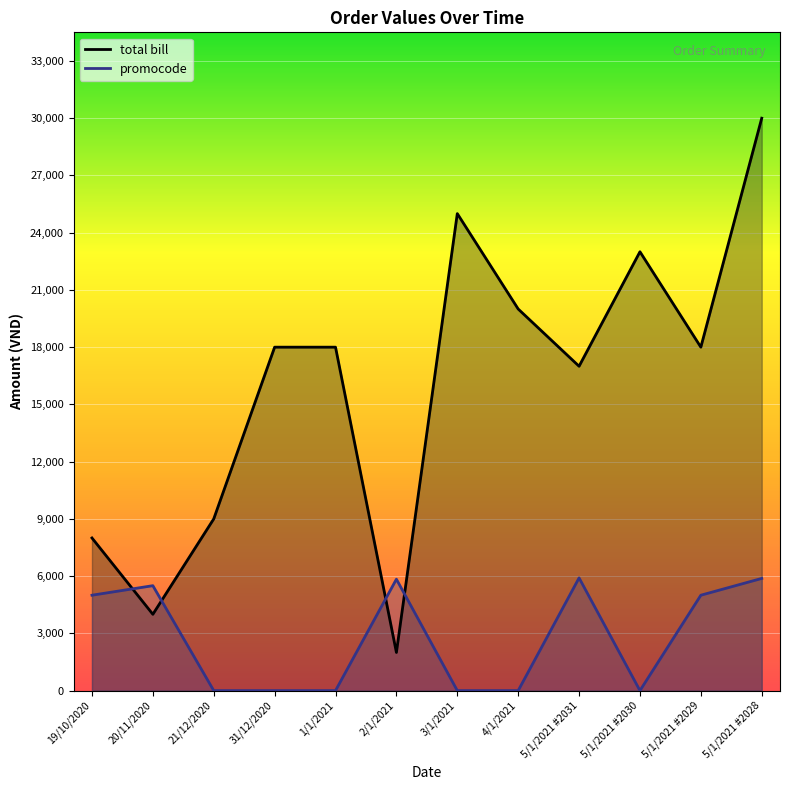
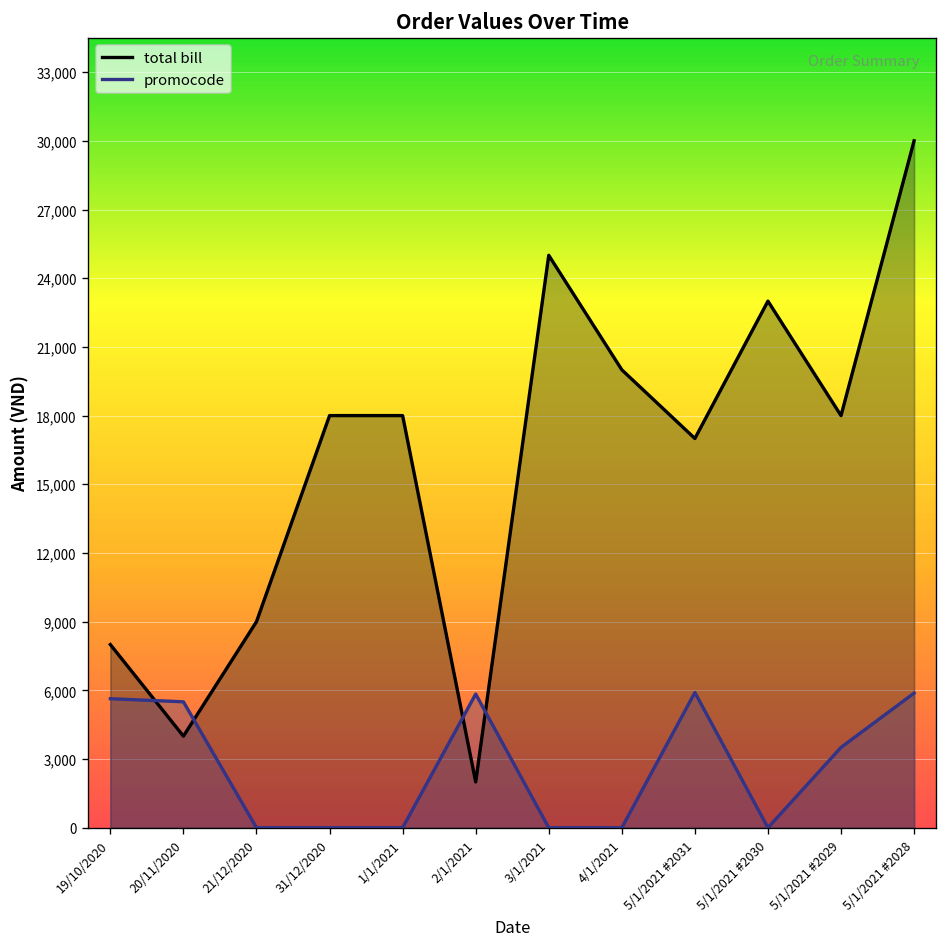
promocode, 19/10/2020: 5,000 -> 5,600
promocode, 5/1/2021 #2029: 5,000 -> 3,500
